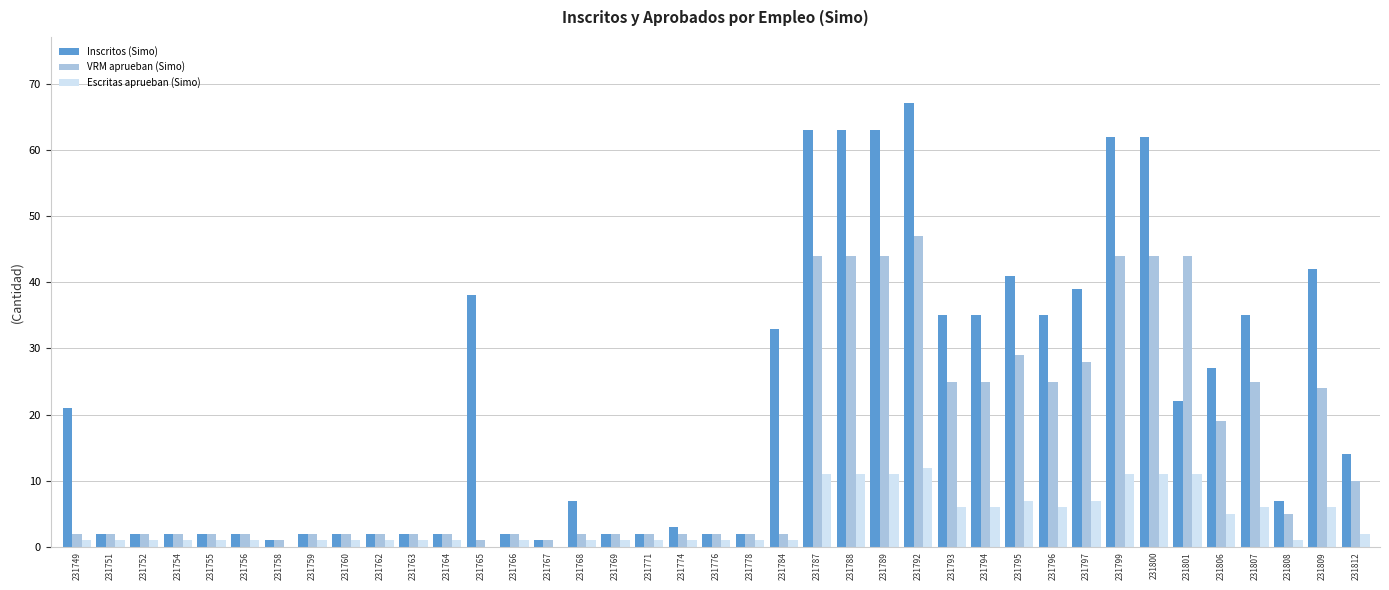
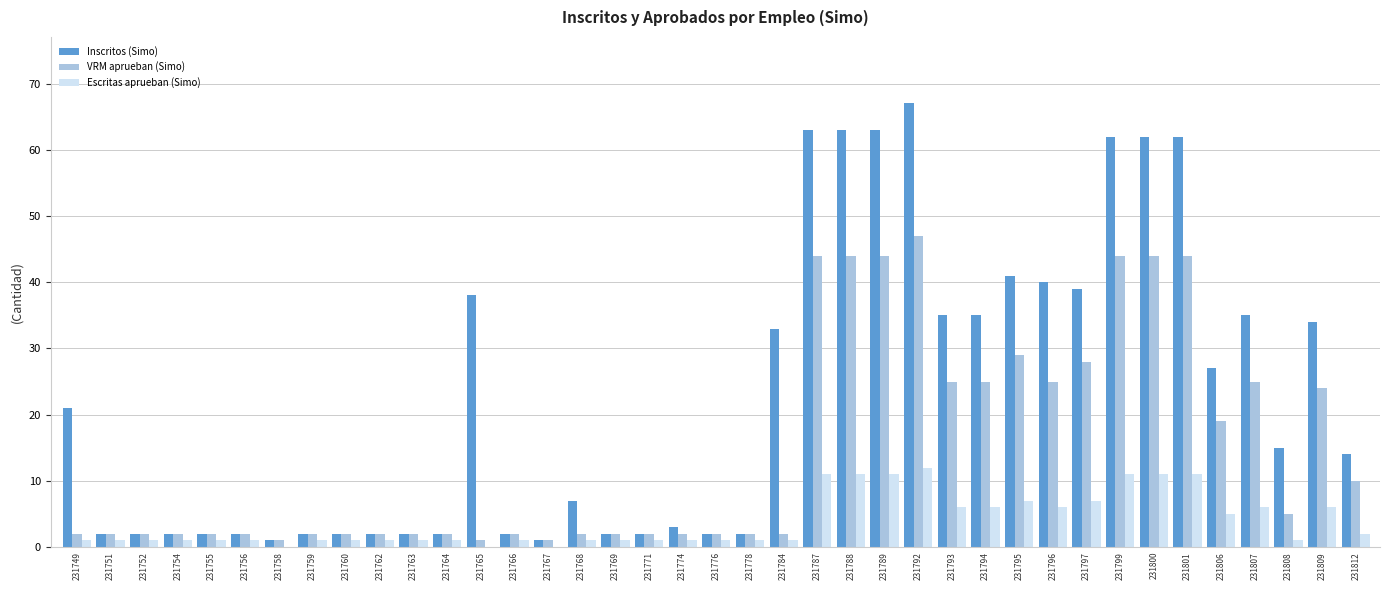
Inscritos (Simo), 231796: 35 -> 40
Inscritos (Simo), 231801: 22 -> 62
Inscritos (Simo), 231808: 7 -> 15
Inscritos (Simo), 231809: 42 -> 34
